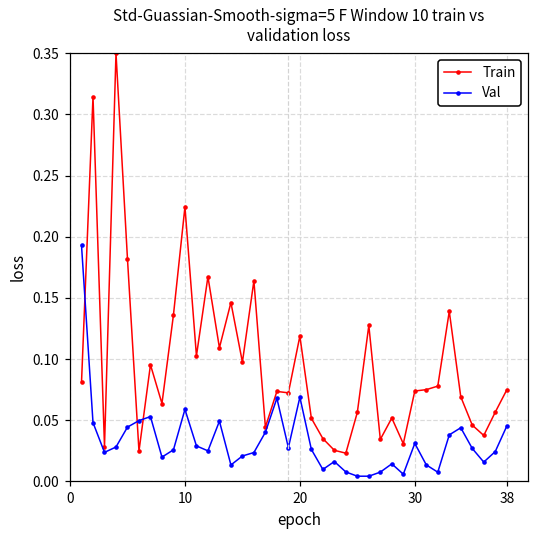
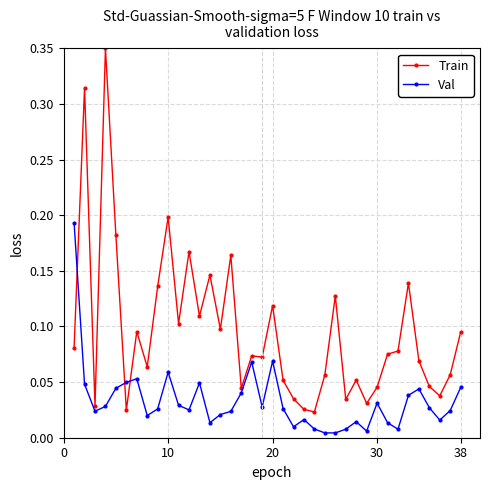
Train, 10: 0.224 -> 0.198
Train, 30: 0.074 -> 0.045
Train, 38: 0.075 -> 0.095
